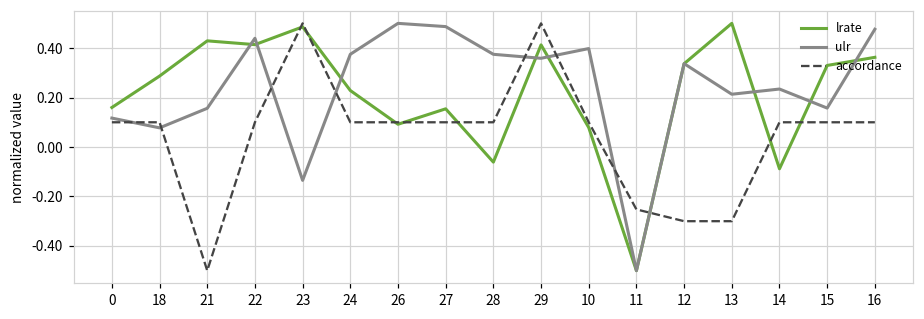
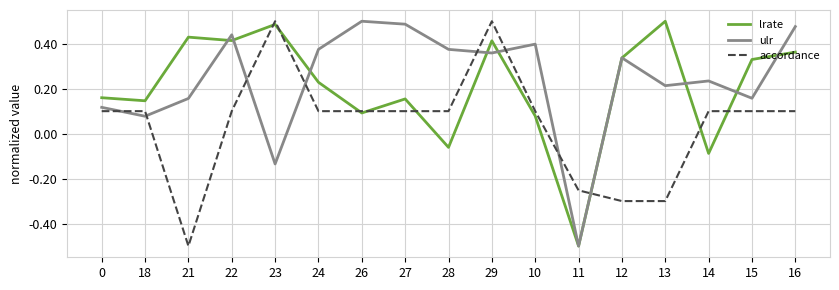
lrate, 18: 0.29 -> 0.15
